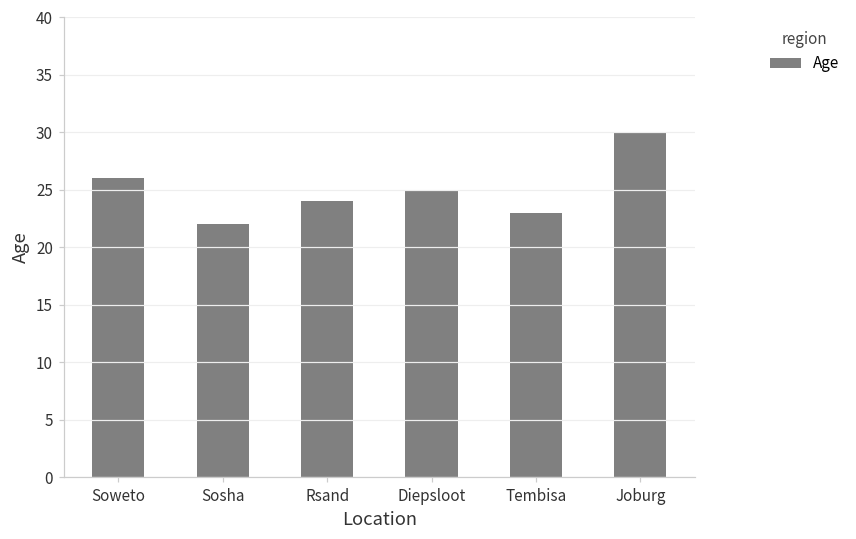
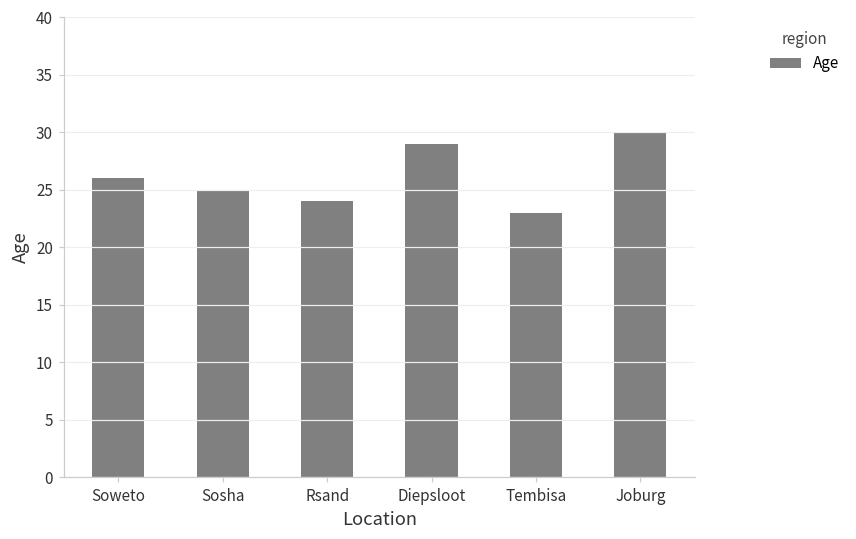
Sosha: 22 -> 25
Diepsloot: 25 -> 29
